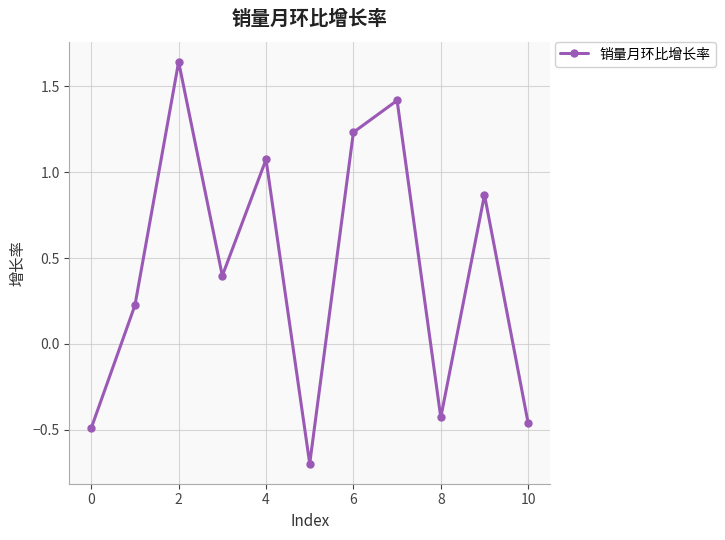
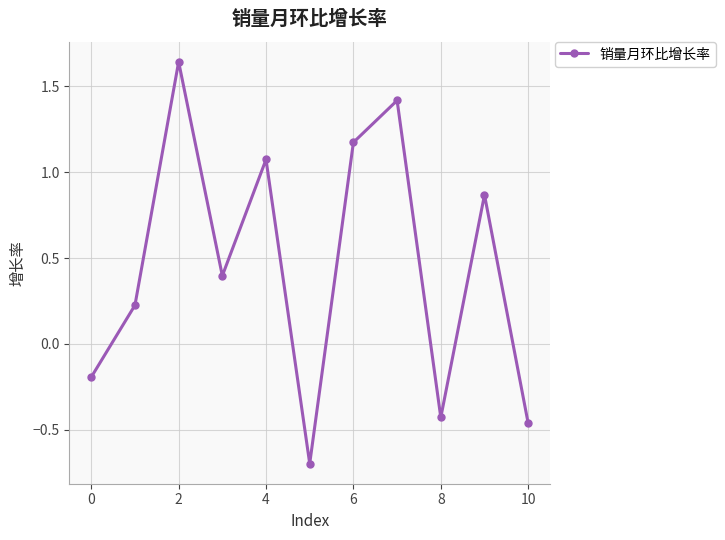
0: -0.49 -> -0.19
6: 1.23 -> 1.17
